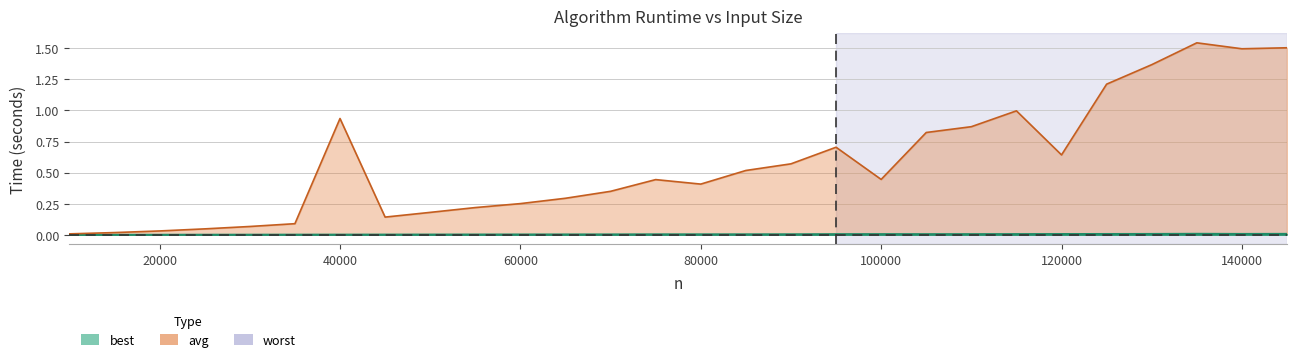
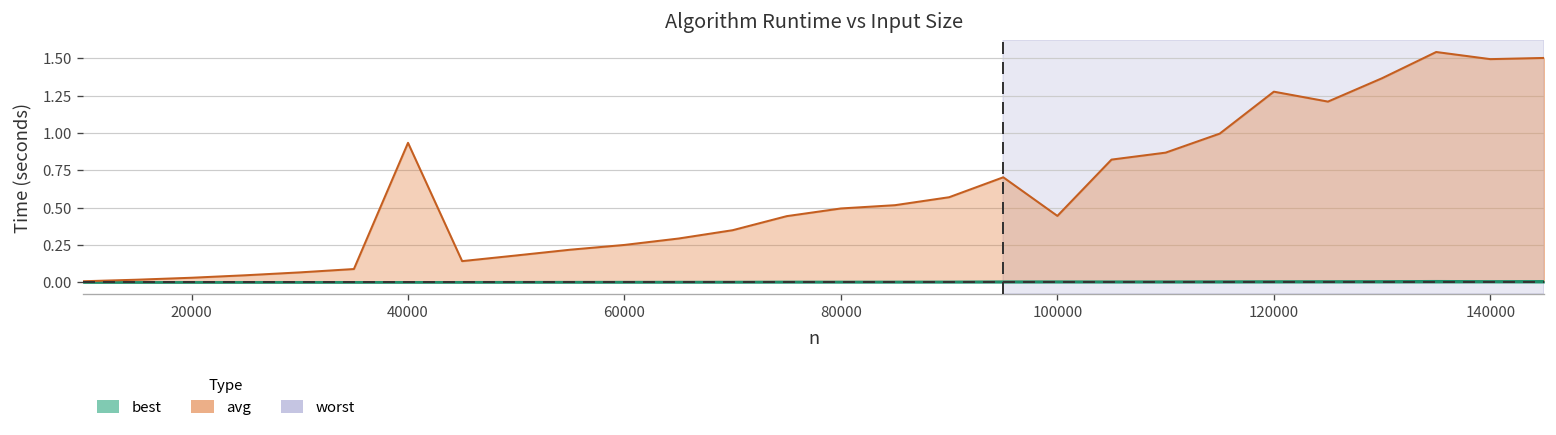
avg, 80000: 0.41 -> 0.50
avg, 120000: 0.64 -> 1.28
